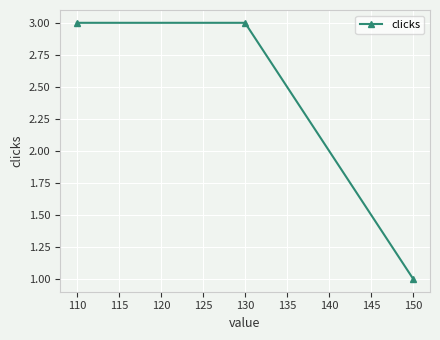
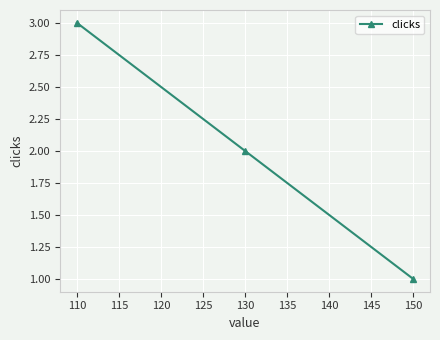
130: 3 -> 2
